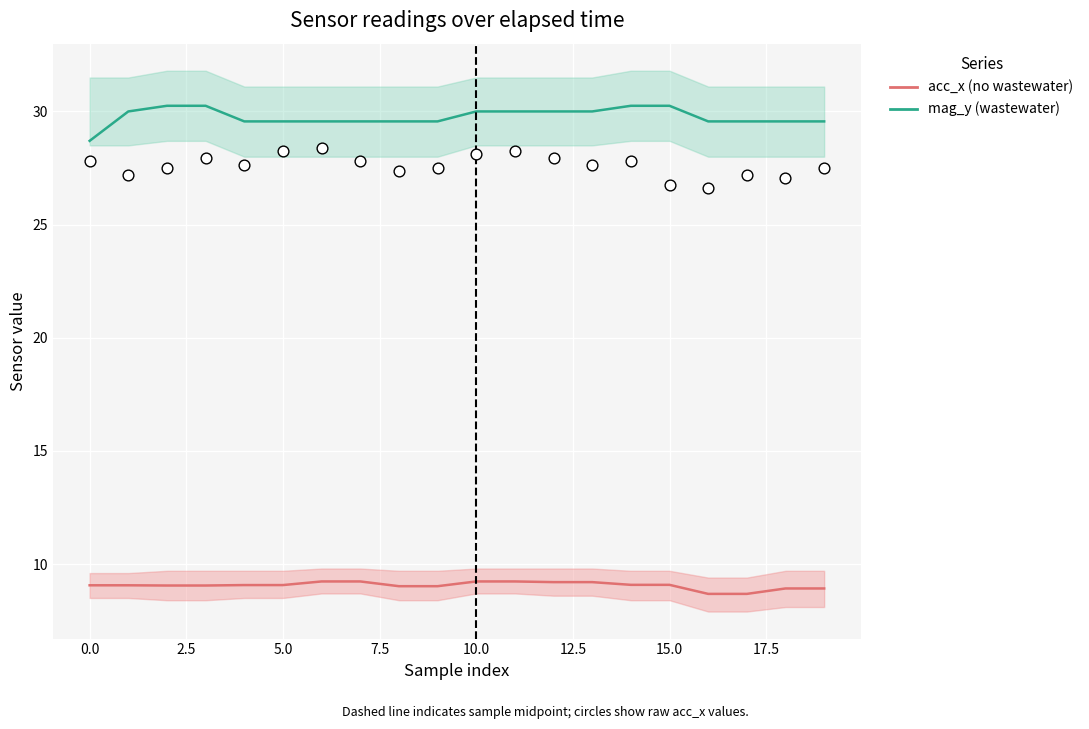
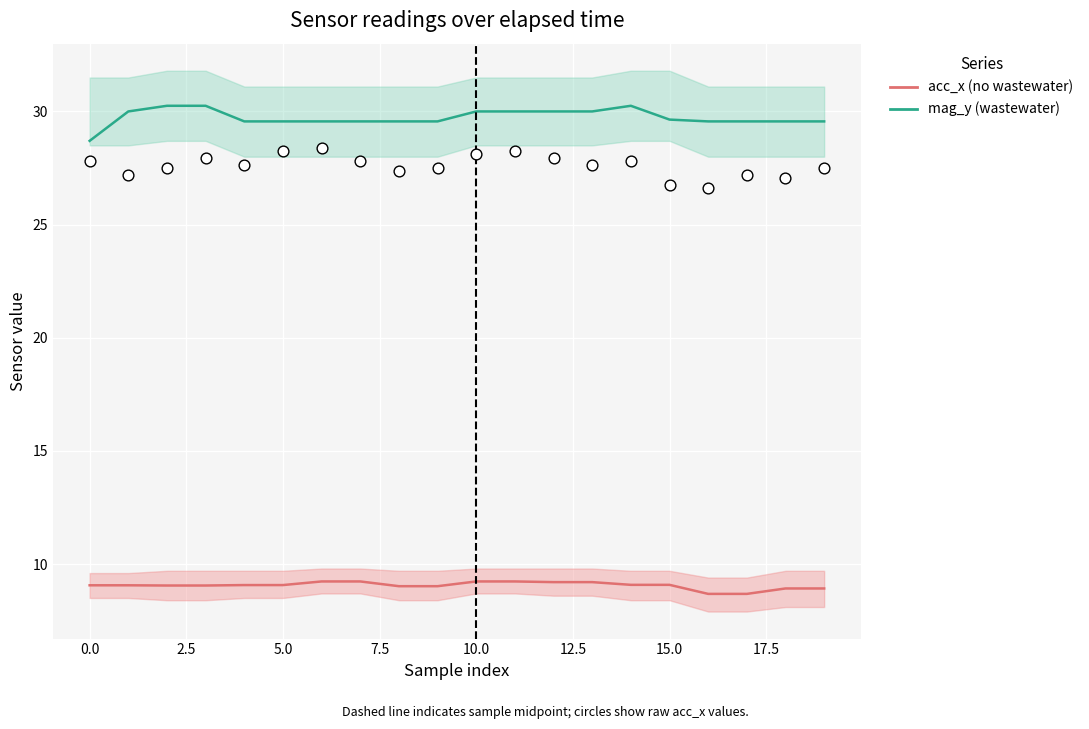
mag_y (wastewater), 15.0: 30.3 -> 29.6
